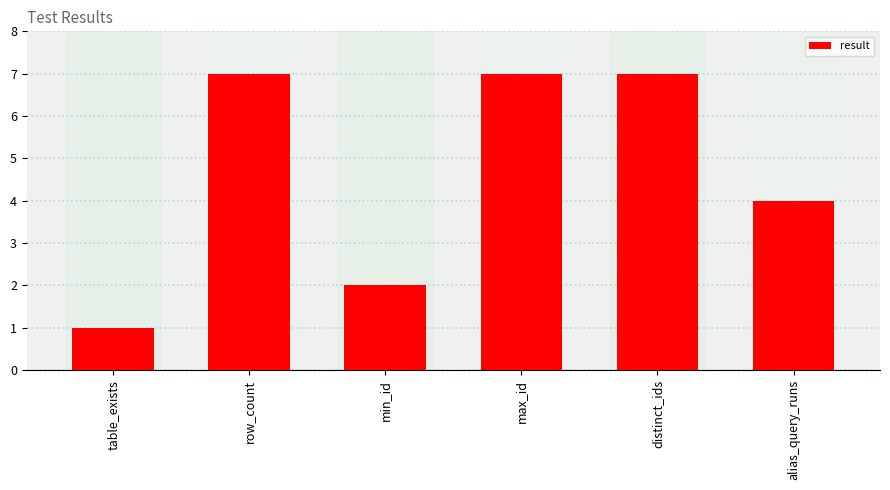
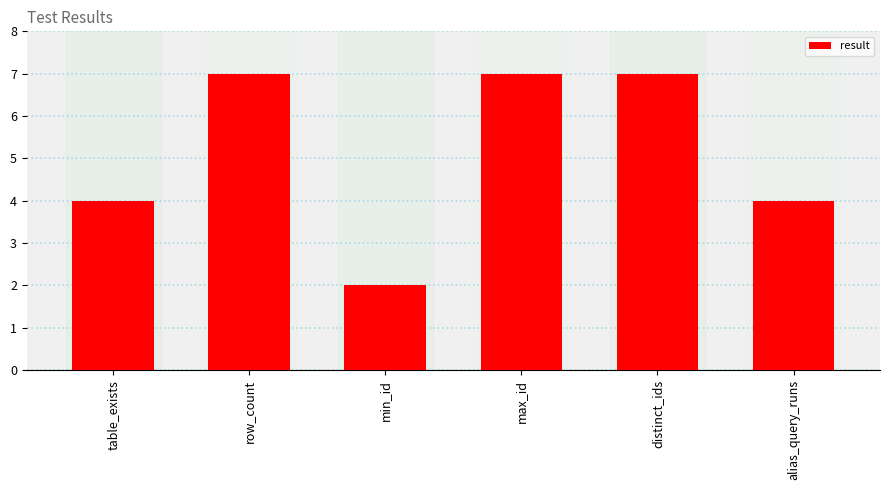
table_exists: 1 -> 4
